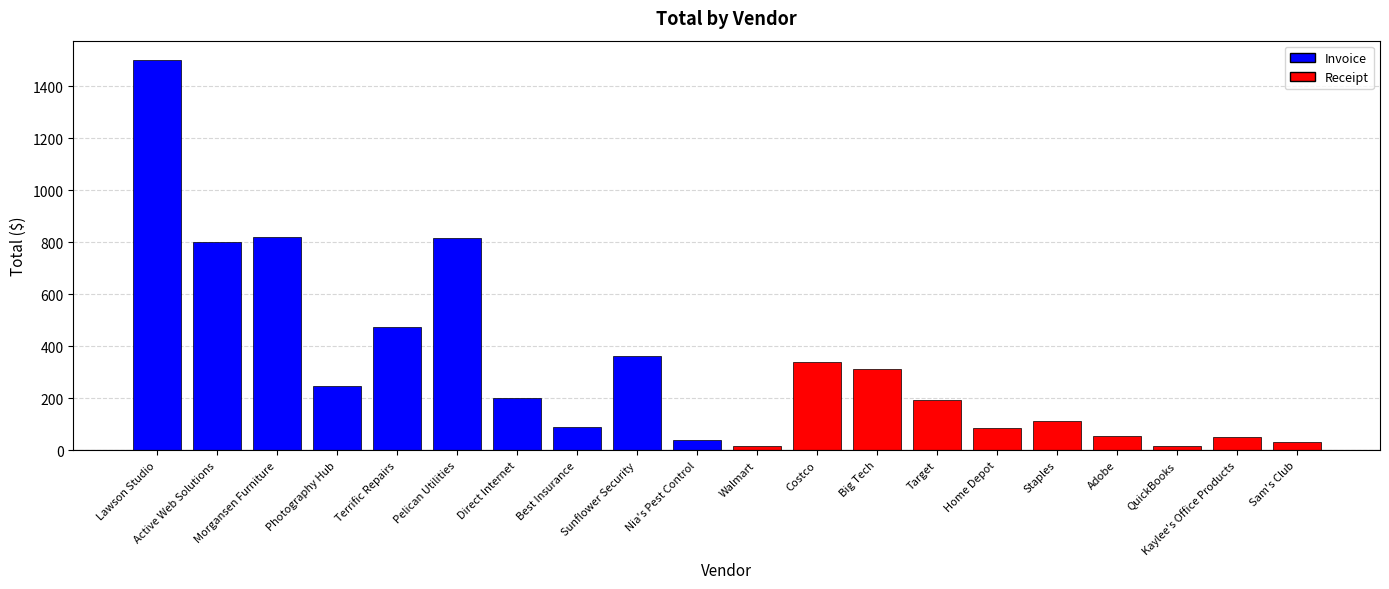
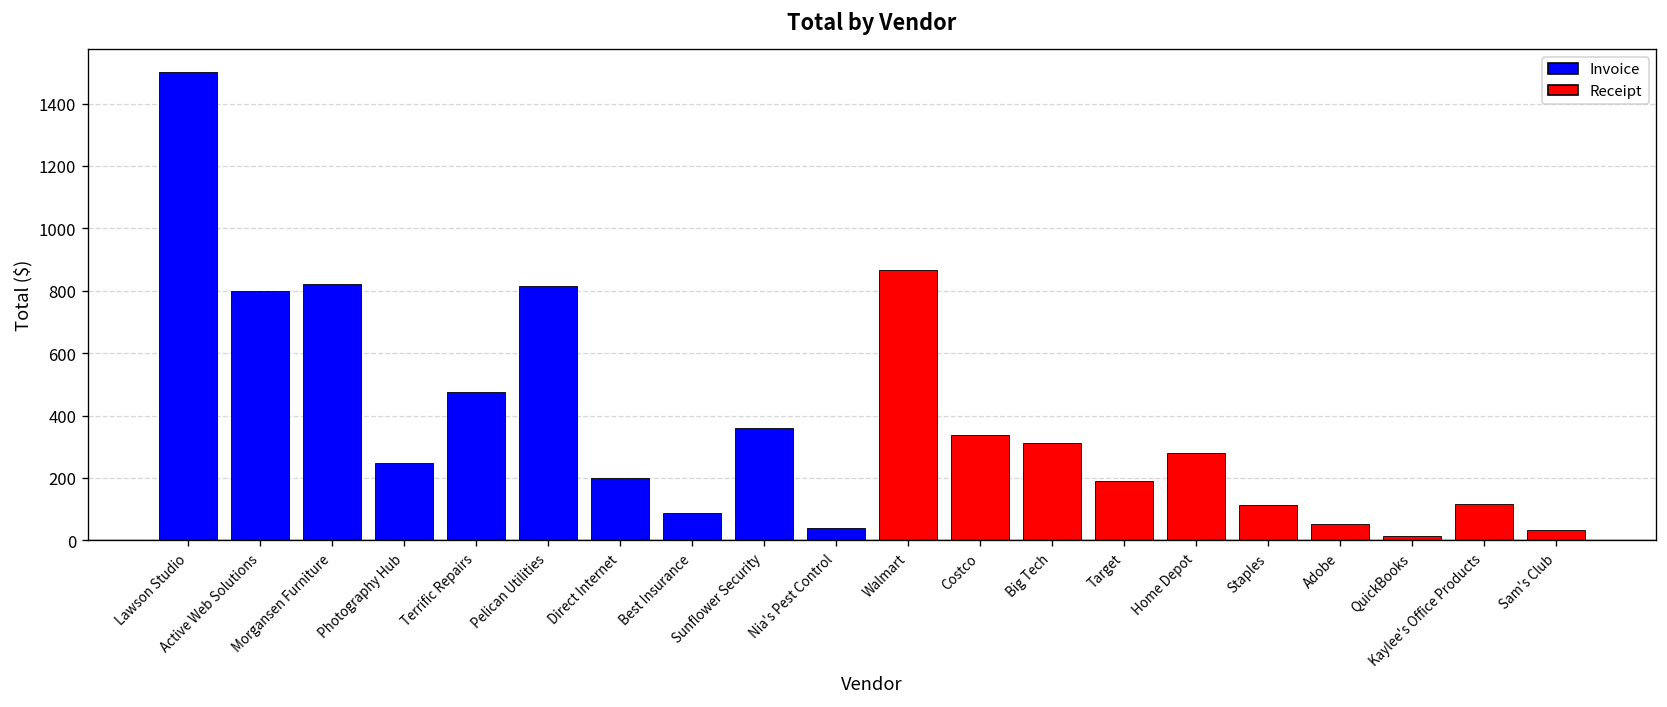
Walmart: 20 -> 870
Home Depot: 80 -> 280
Kaylee's Office Products: 50 -> 120
